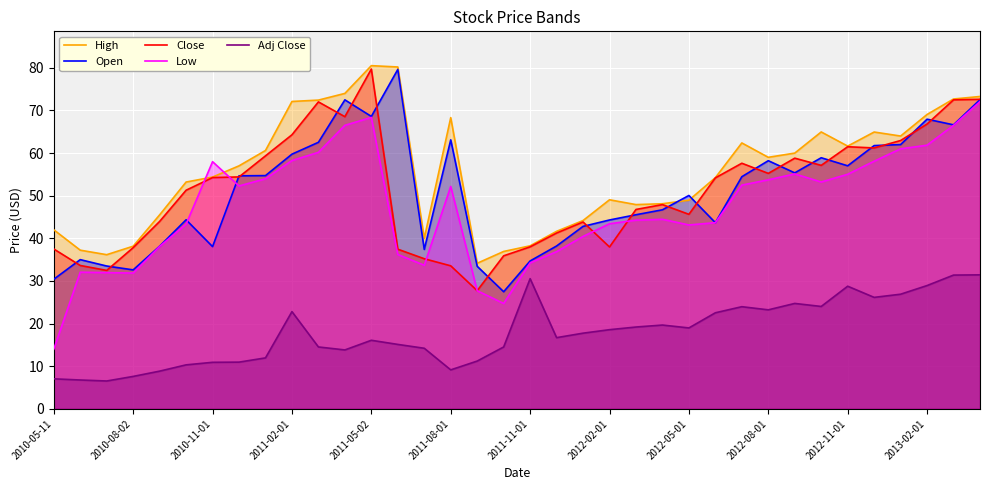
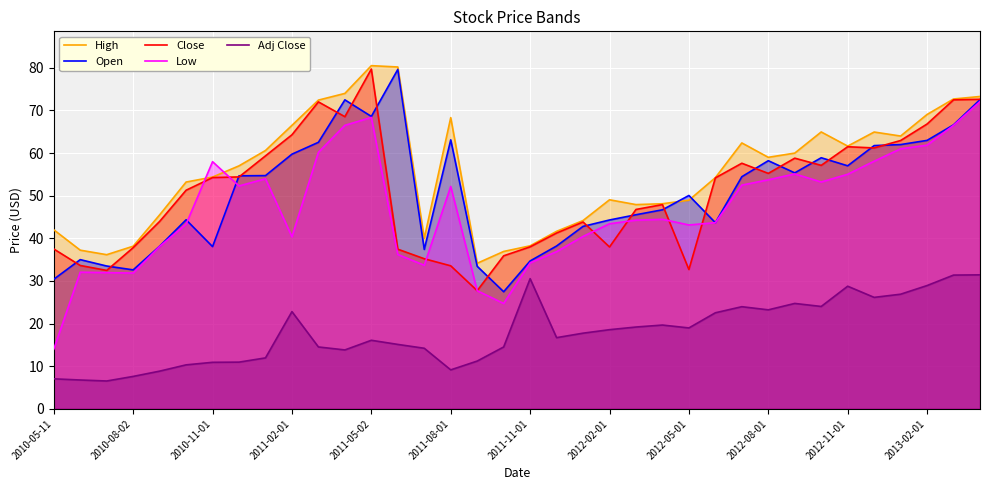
High, 2011-02-01: 72 -> 67
Low, 2011-02-01: 58 -> 40
Close, 2012-05-01: 46 -> 33
Open, 2013-02-01: 68 -> 63
